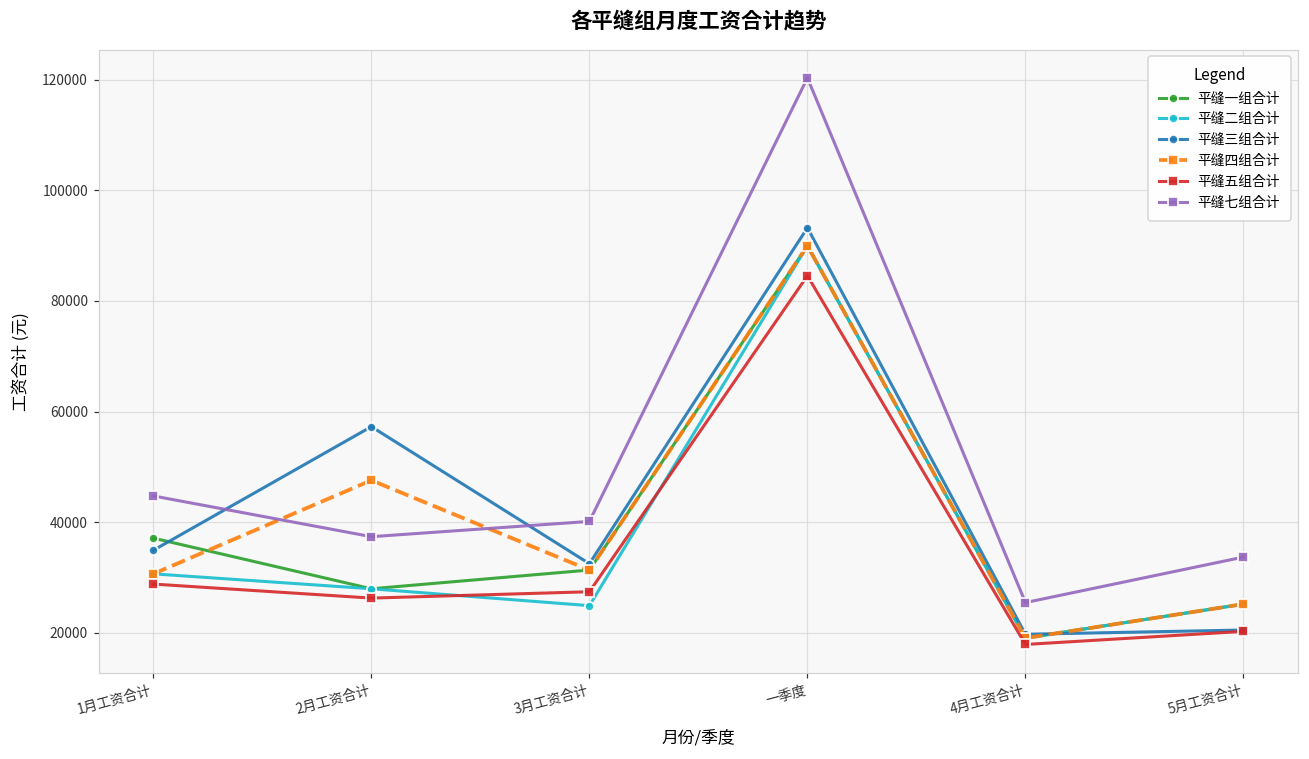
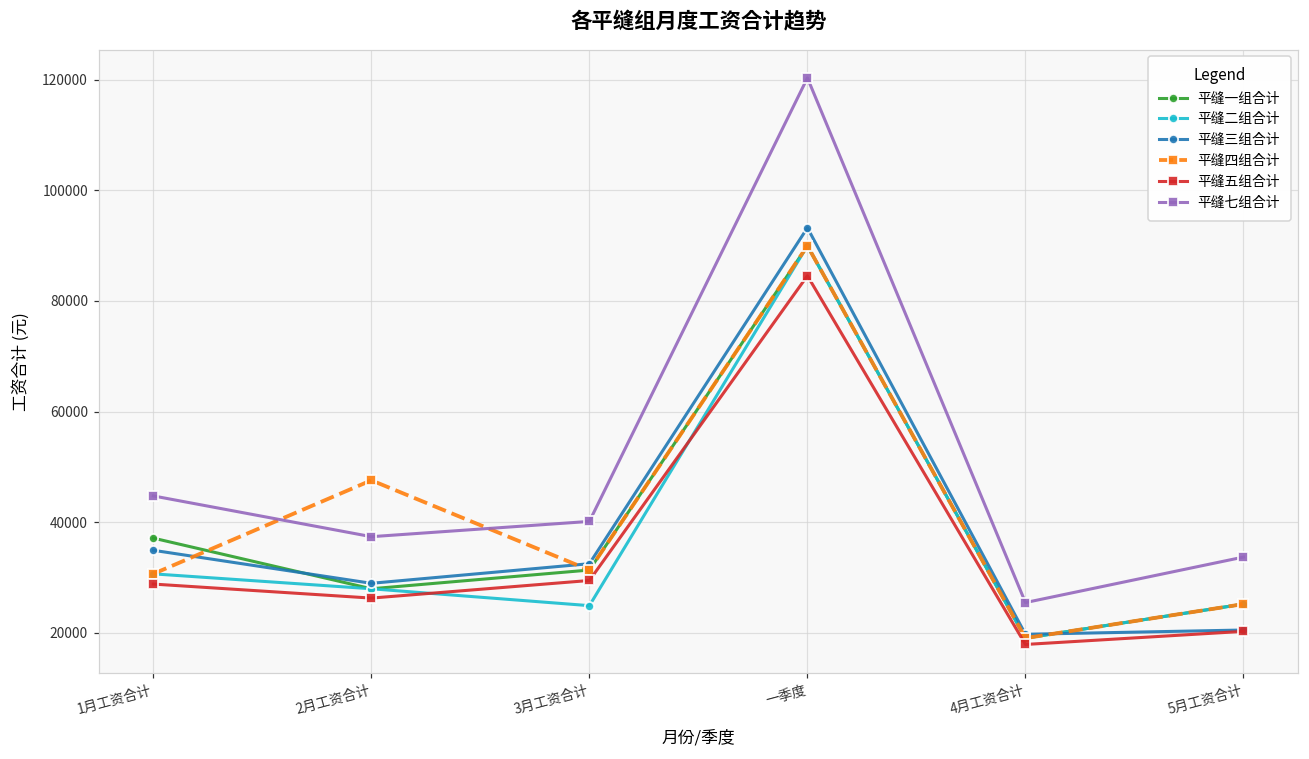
平缝三组合计, 2月工资合计: 57000 -> 29000
平缝五组合计, 3月工资合计: 27000 -> 29000
